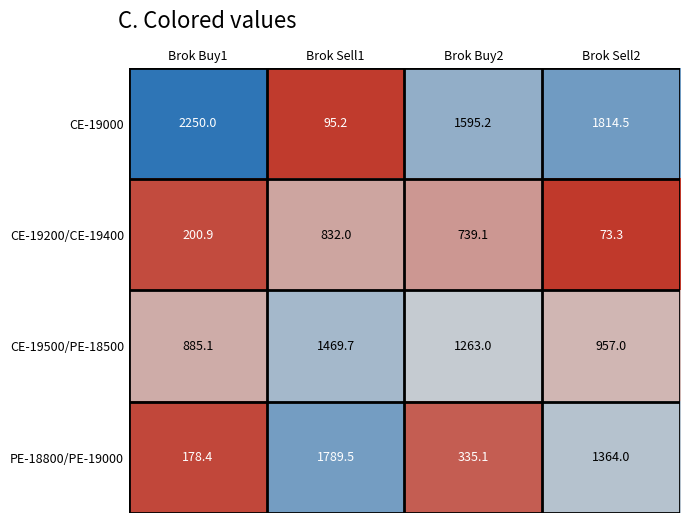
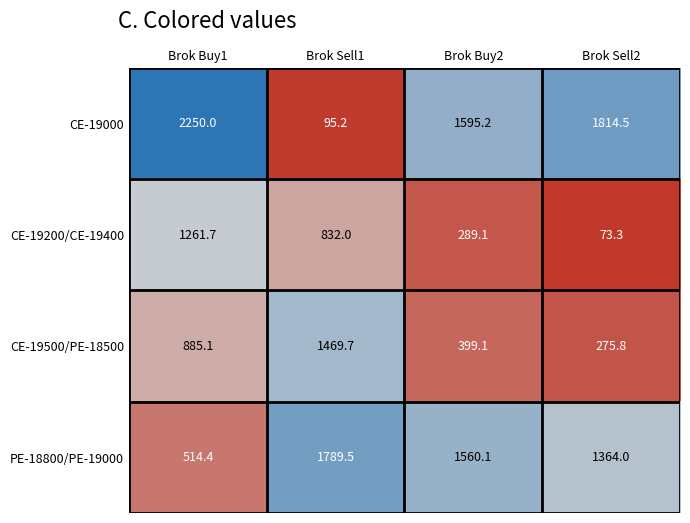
CE-19200/CE-19400, Brok Buy1: 200.9 -> 1261.7
CE-19200/CE-19400, Brok Buy2: 739.1 -> 289.1
CE-19500/PE-18500, Brok Buy2: 1263.0 -> 399.1
CE-19500/PE-18500, Brok Sell2: 957.0 -> 275.8
PE-18800/PE-19000, Brok Buy1: 178.4 -> 514.4
PE-18800/PE-19000, Brok Buy2: 335.1 -> 1560.1
